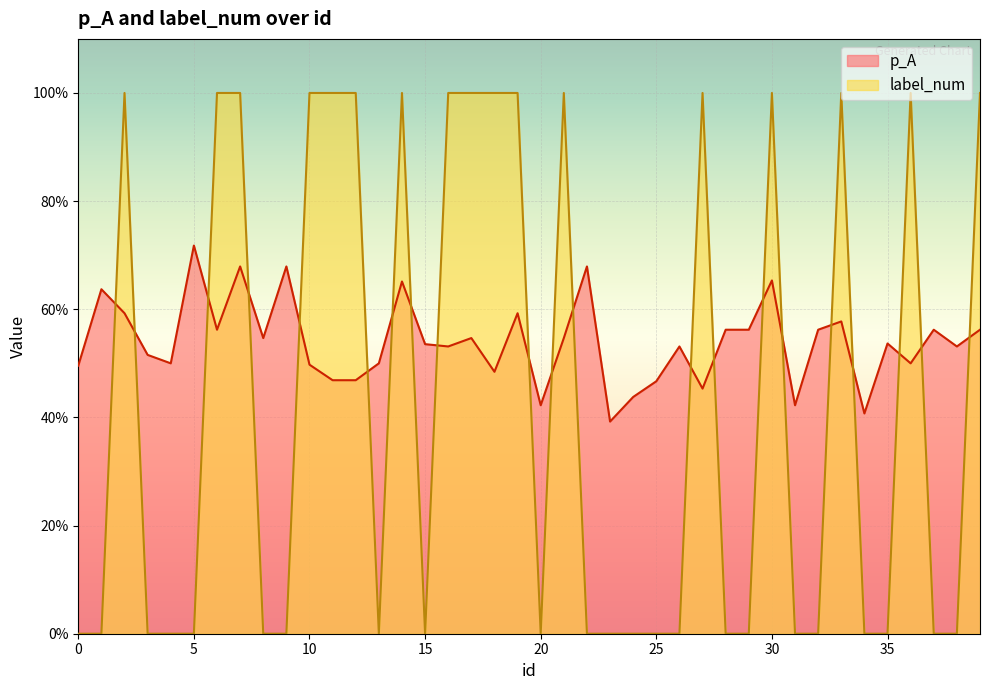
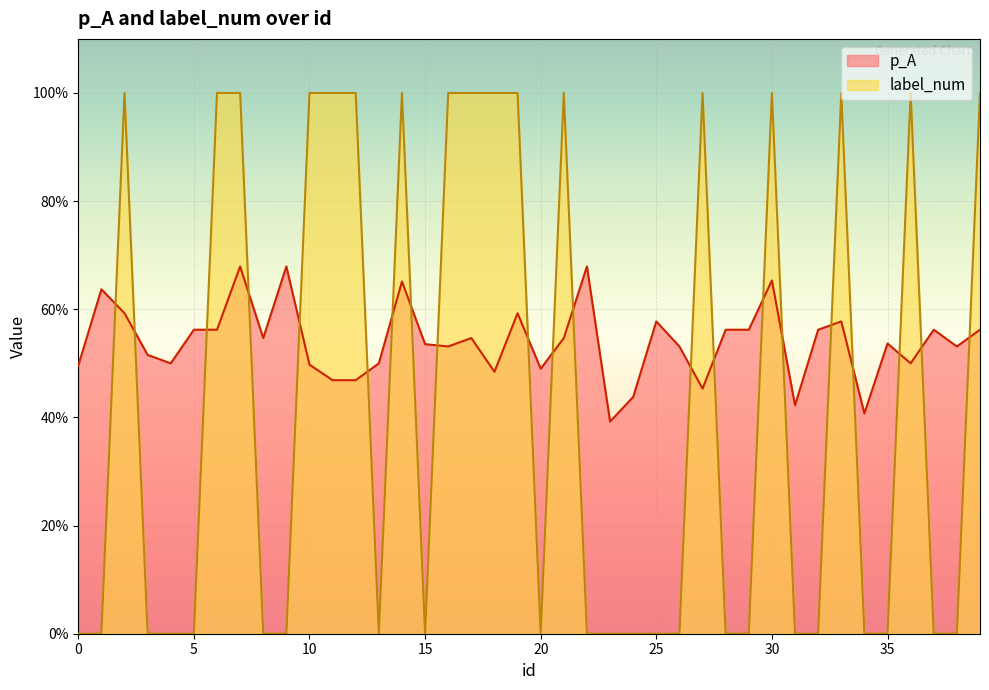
p_A, 5: 72% -> 56%
p_A, 20: 42% -> 49%
p_A, 25: 47% -> 58%
